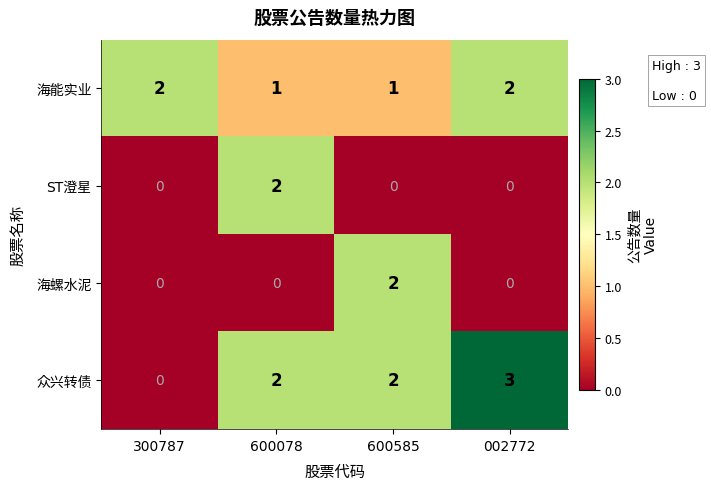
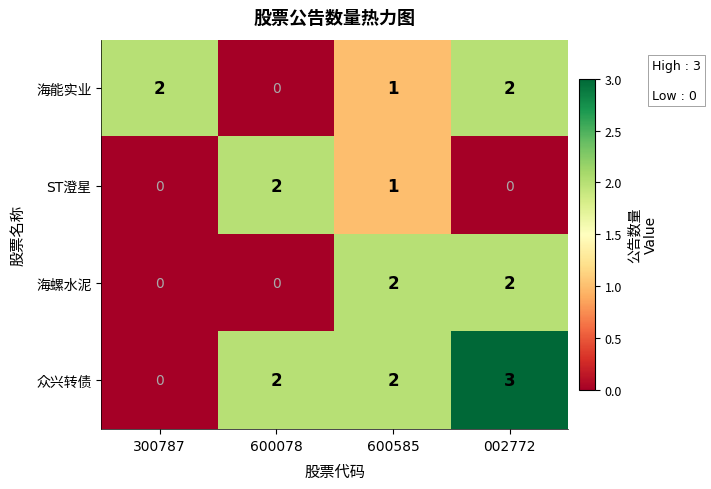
海能实业, 600078: 1 -> 0
ST澄星, 600585: 0 -> 1
海螺水泥, 002772: 0 -> 2
